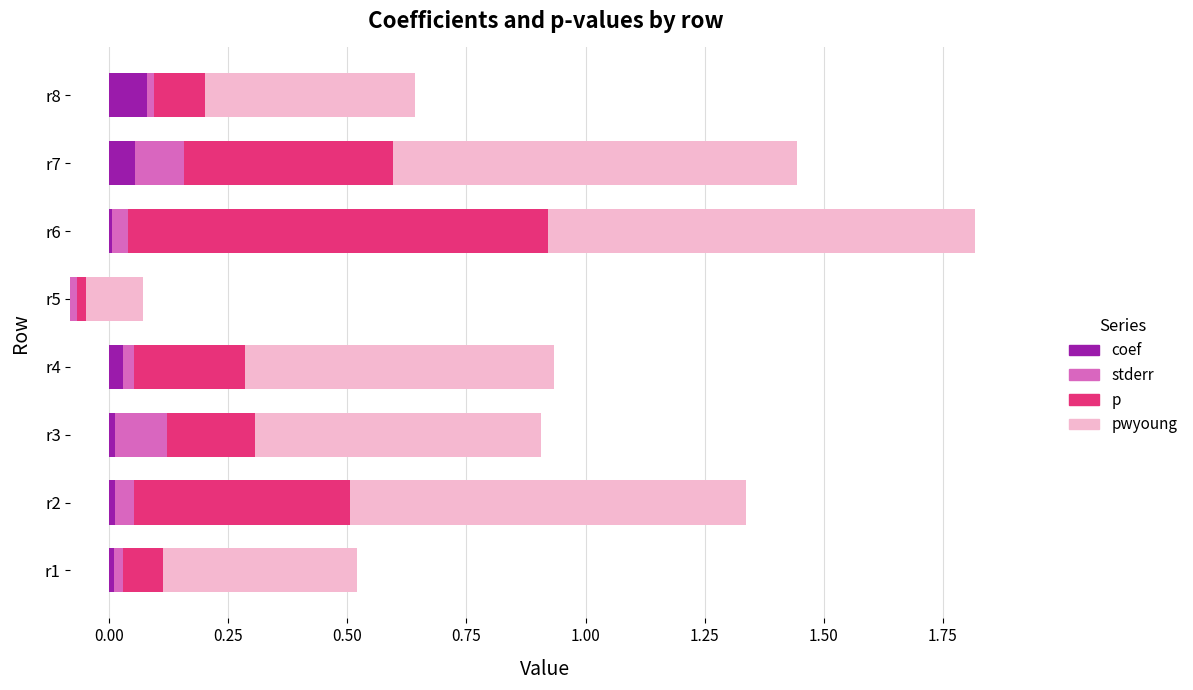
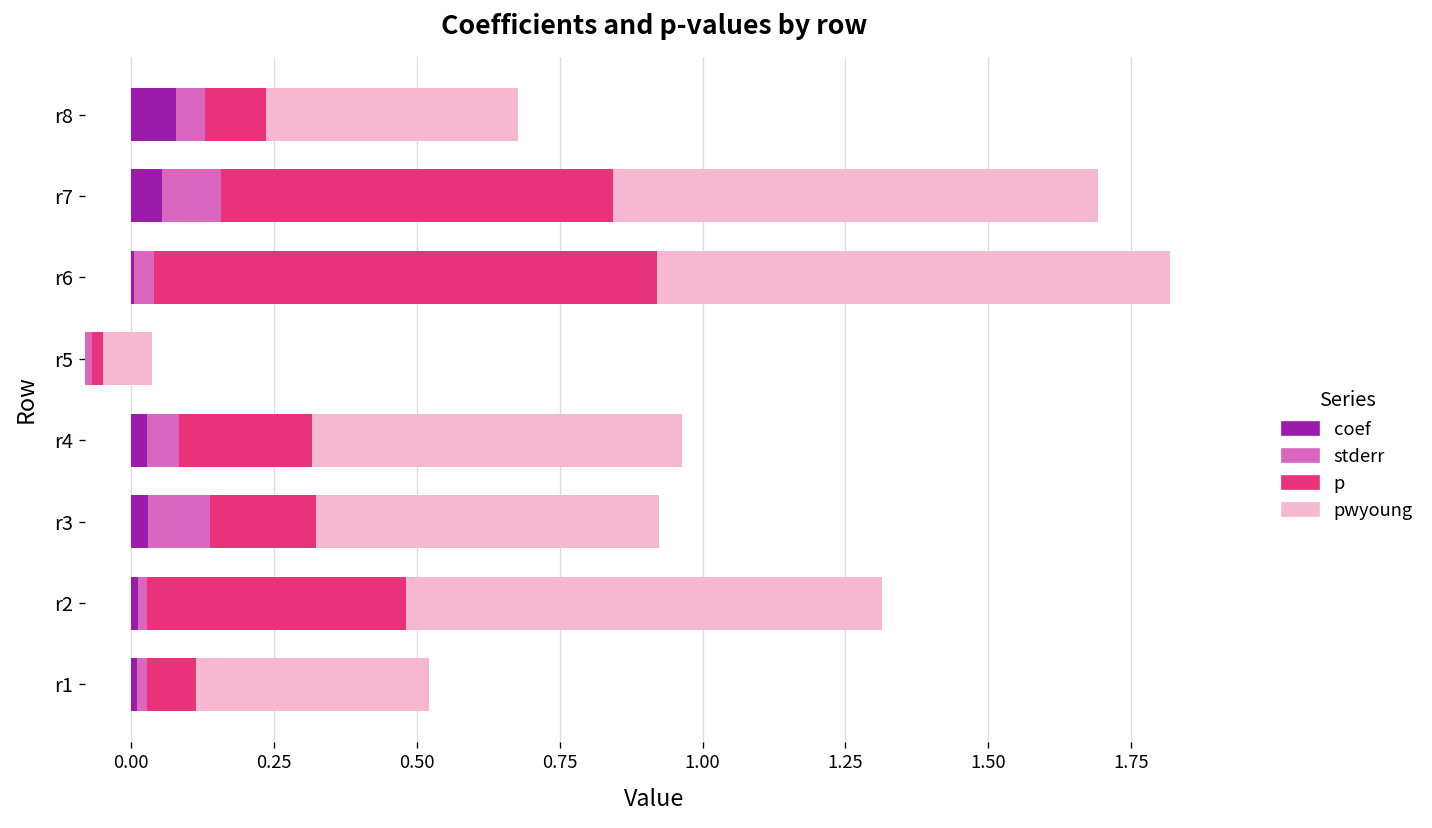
stderr, r8: 0.01 -> 0.05
p, r7: 0.44 -> 0.69
pwyoung, r5: 0.12 -> 0.09
stderr, r4: 0.02 -> 0.06
coef, r3: 0.01 -> 0.03
stderr, r2: 0.04 -> 0.02
